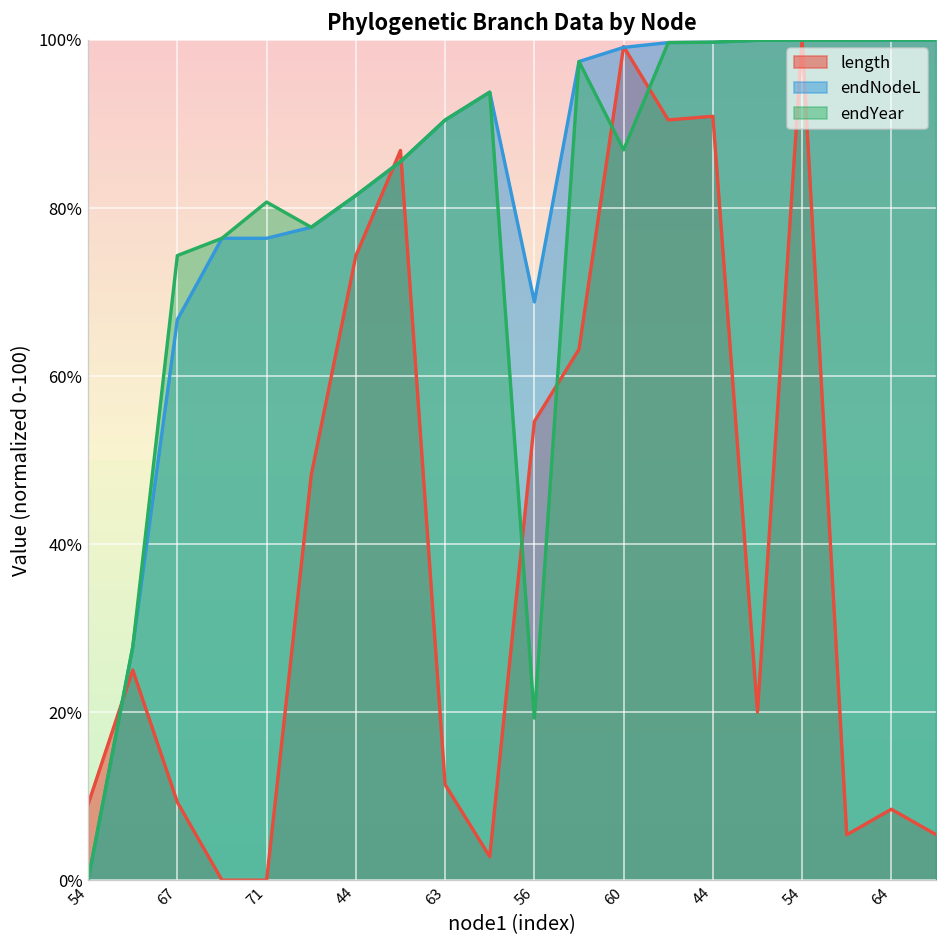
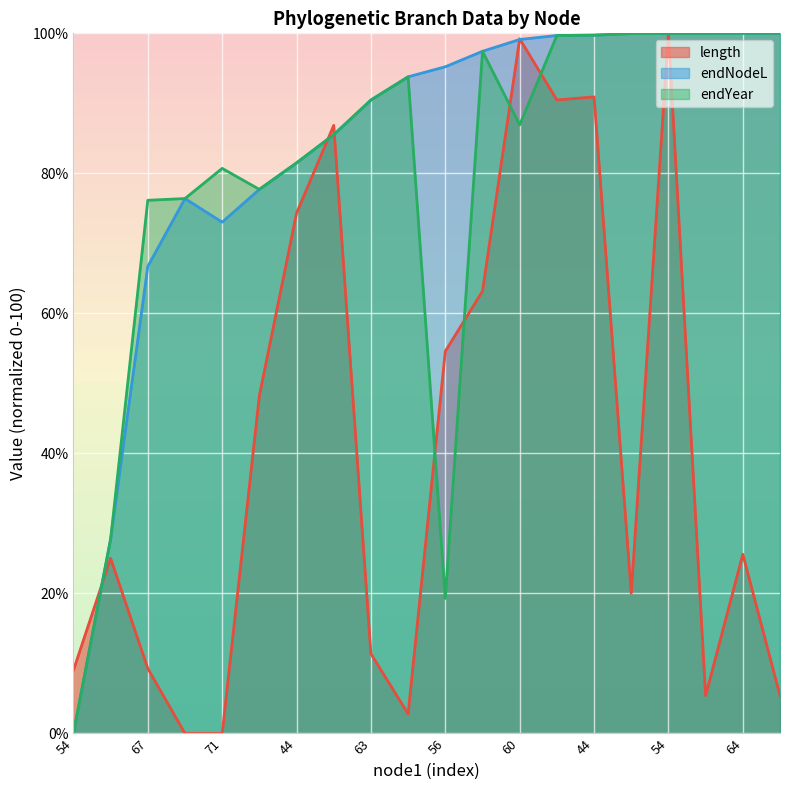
endYear, 67: 74% -> 76%
endNodeL, 71: 76% -> 73%
endNodeL, 56: 69% -> 95%
length, 64: 8% -> 26%
